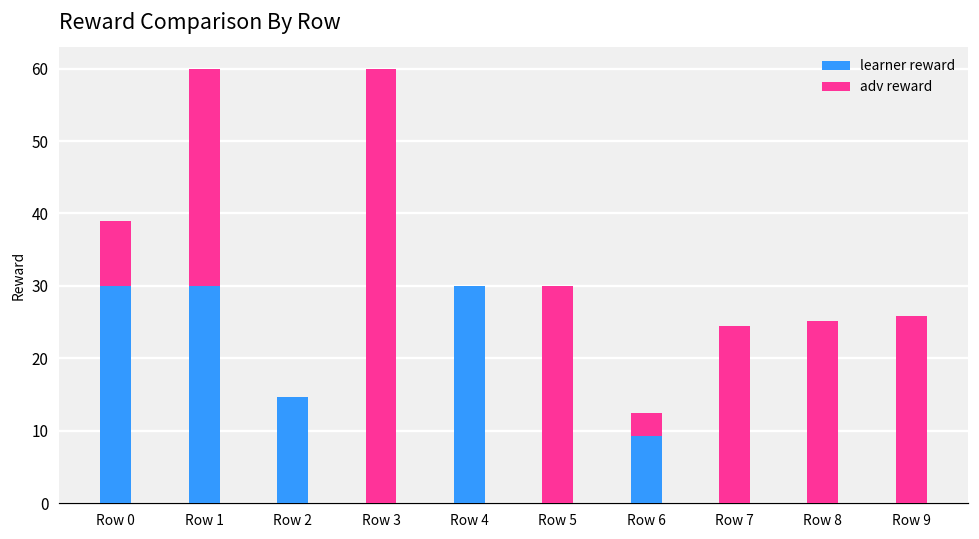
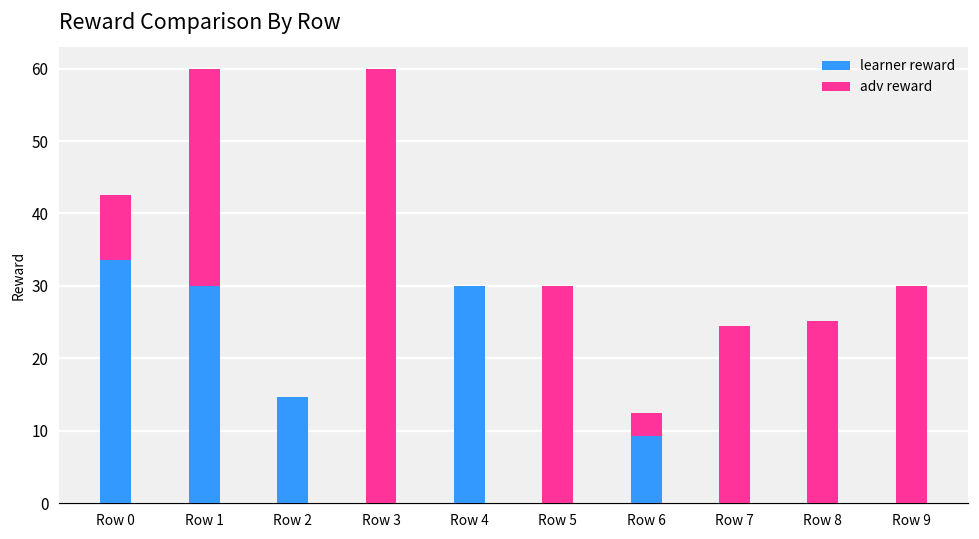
learner reward, Row 0: 30 -> 34
adv reward, Row 9: 26 -> 30
